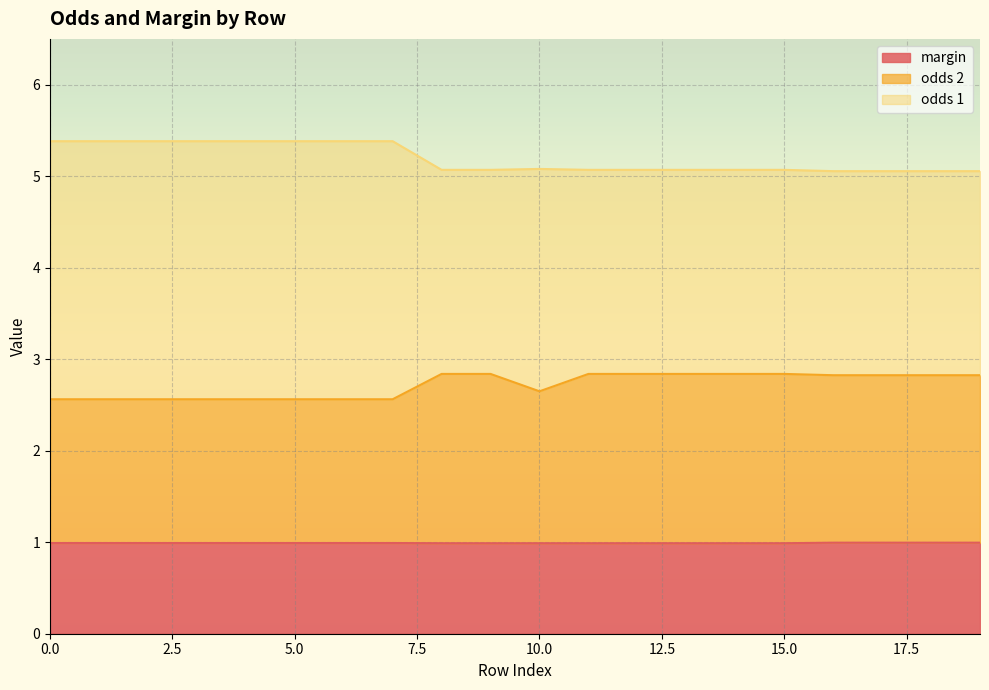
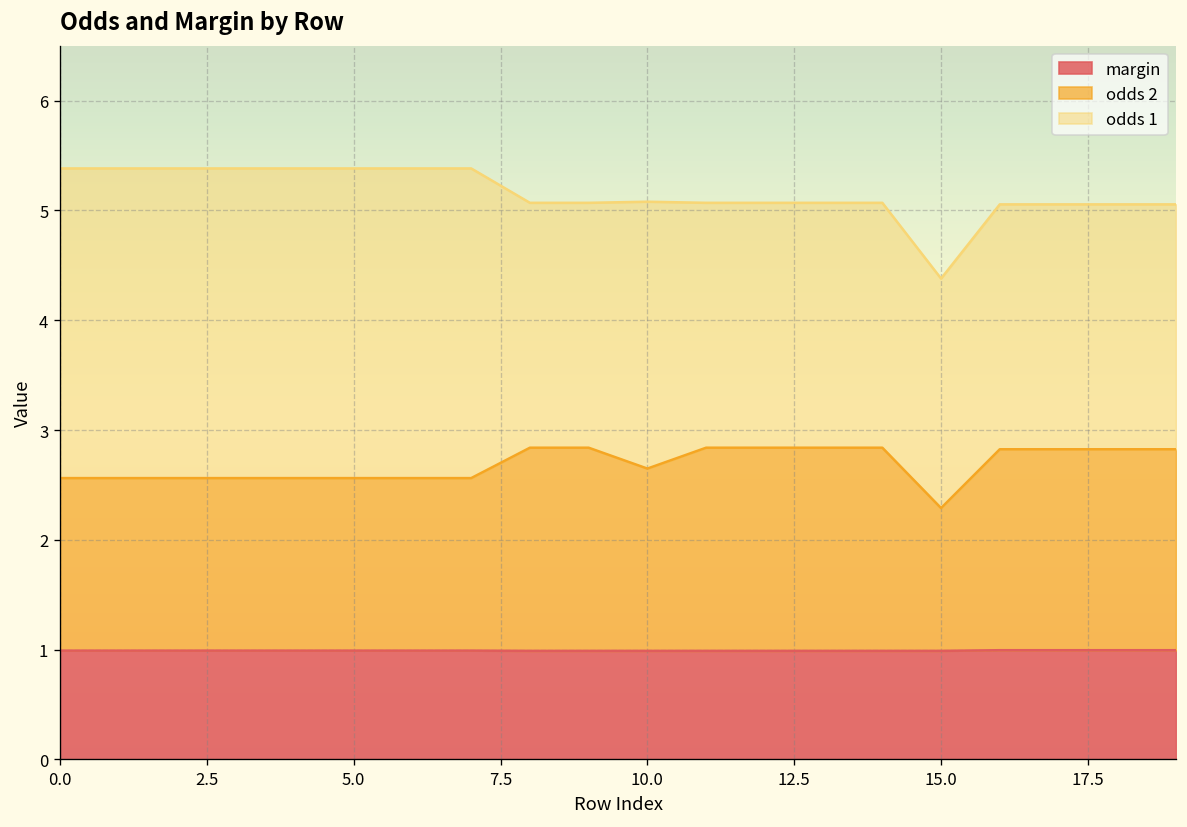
odds 2, 15.0: 1.8 -> 1.3
odds 1, 15.0: 2.2 -> 2.1
